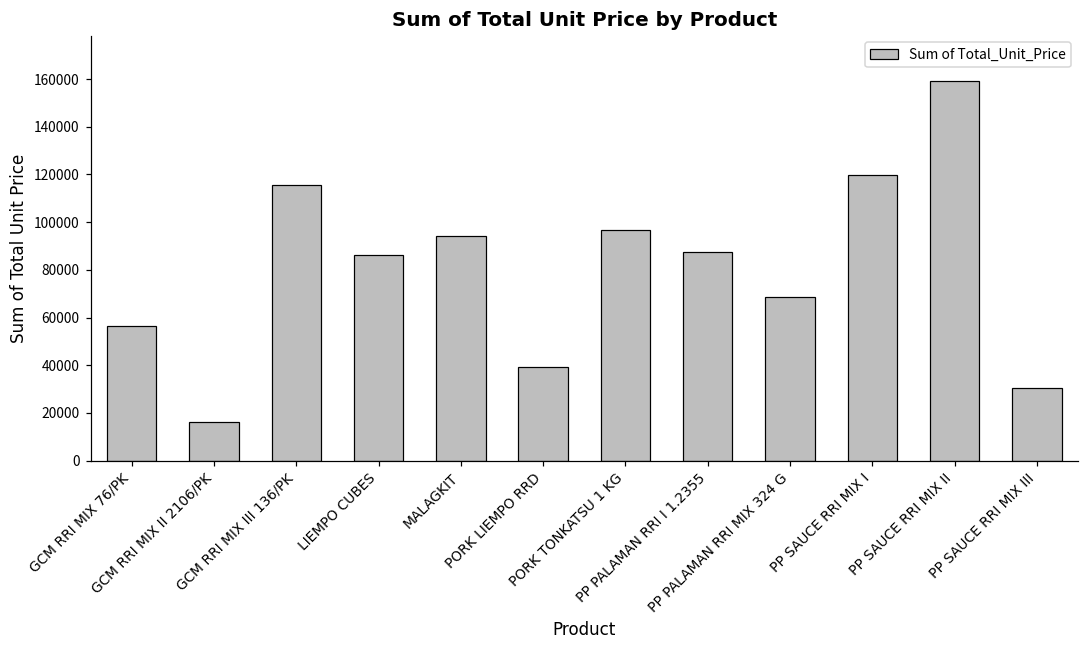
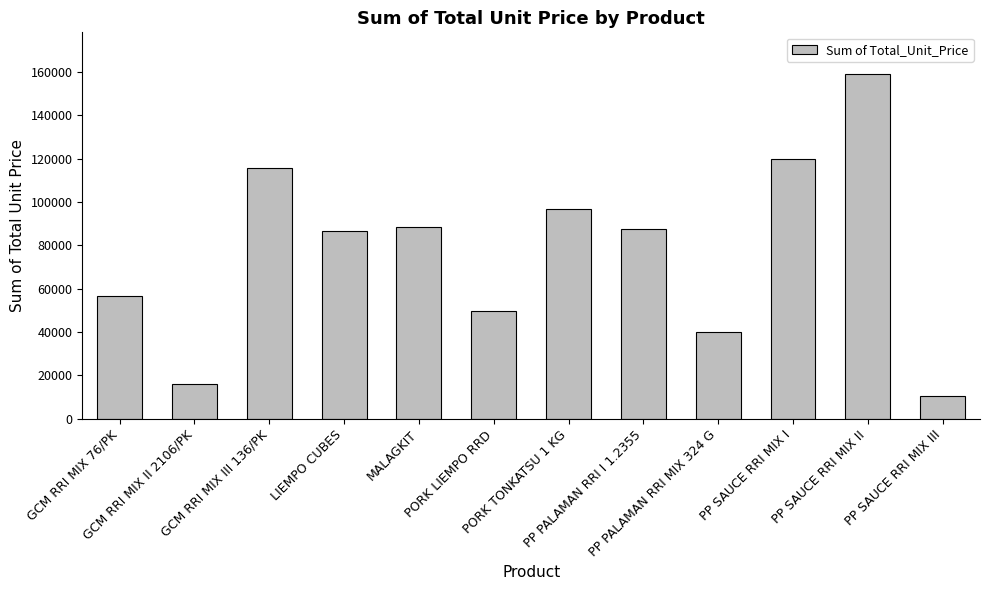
MALAGKIT: 94000 -> 88000
PORK LIEMPO RRD: 39000 -> 50000
PP PALAMAN RRI MIX 324 G: 69000 -> 40000
PP SAUCE RRI MIX III: 30000 -> 10000
